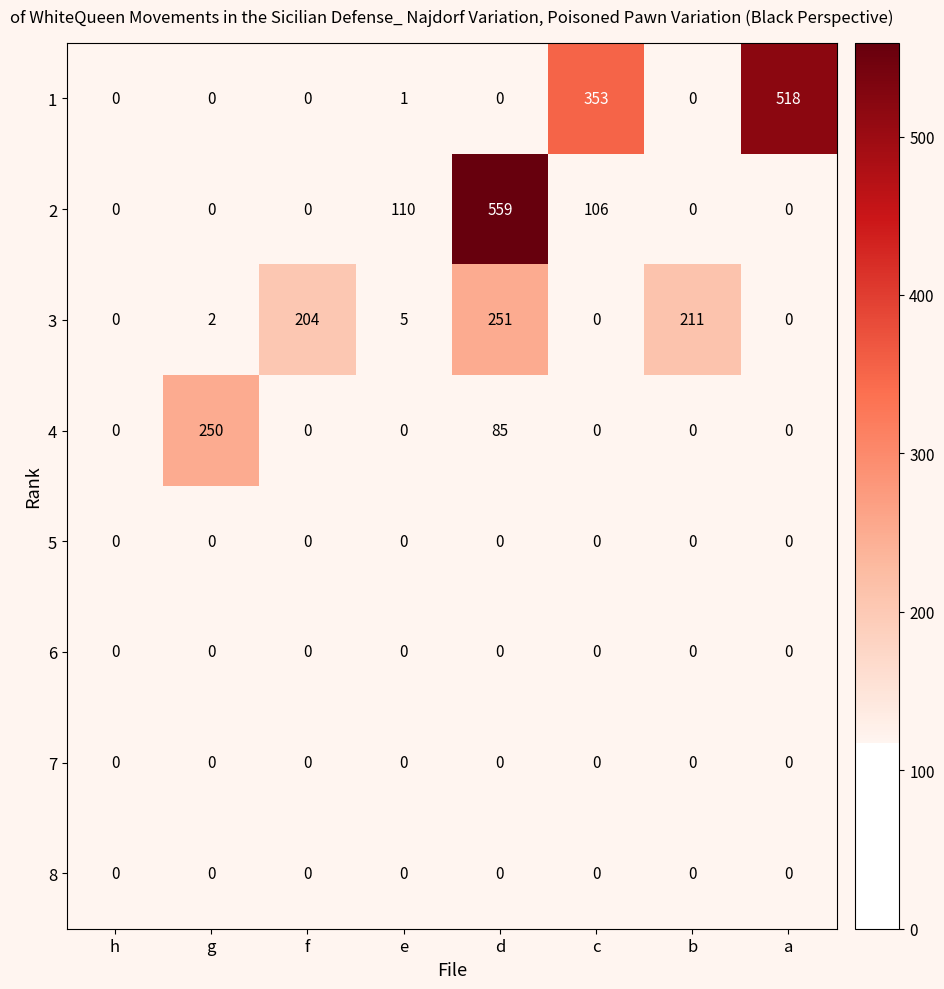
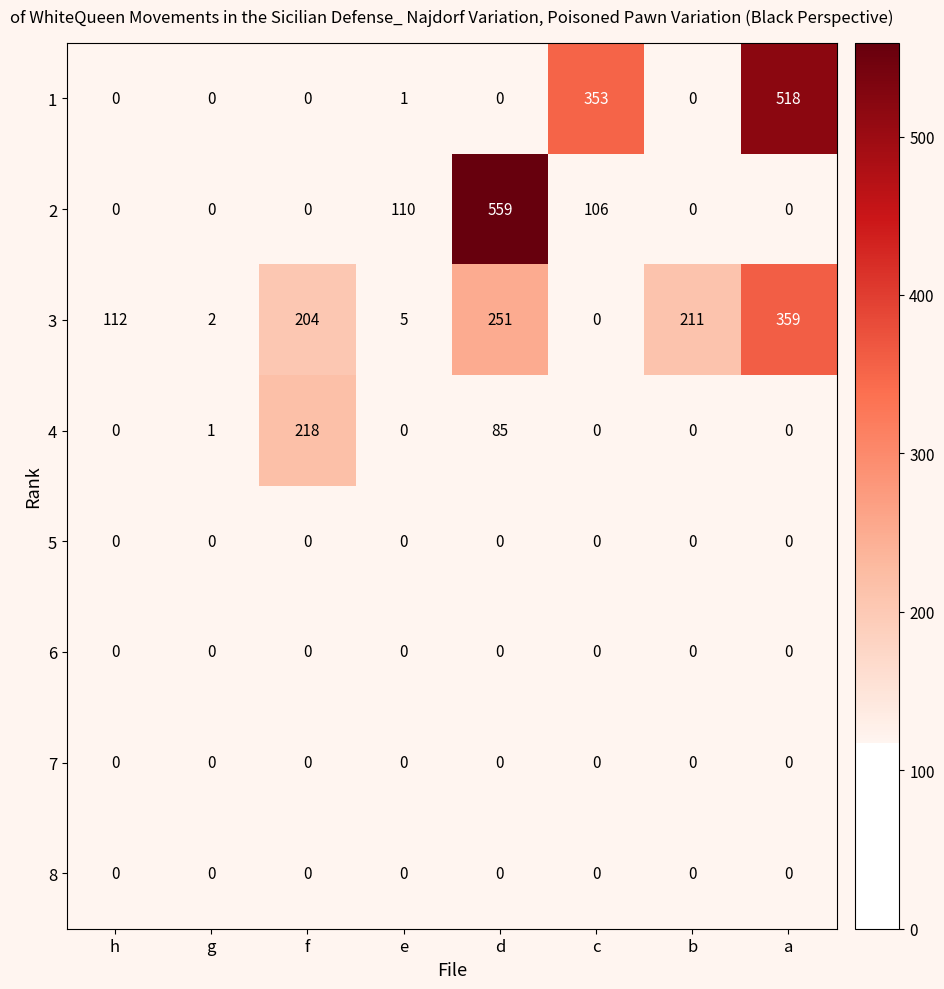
3, h: 0 -> 112
3, a: 0 -> 359
4, g: 250 -> 1
4, f: 0 -> 218
